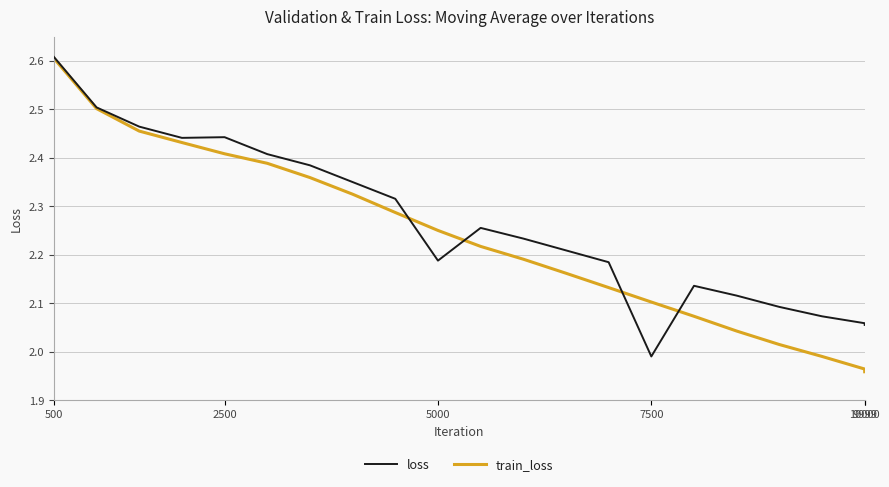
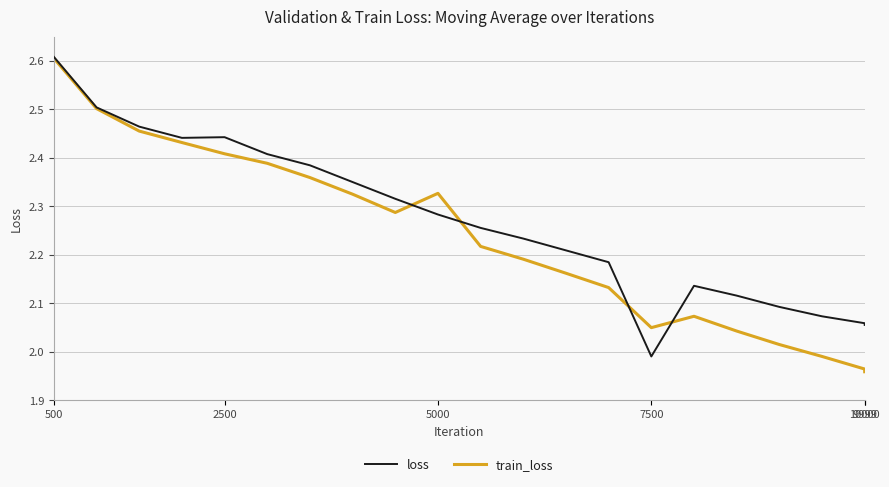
loss, 5000: 2.19 -> 2.28
train_loss, 5000: 2.25 -> 2.33
train_loss, 7500: 2.10 -> 2.05
